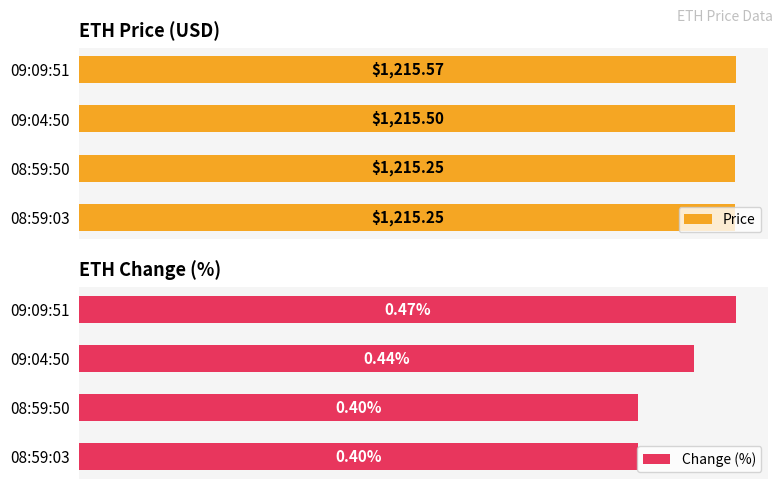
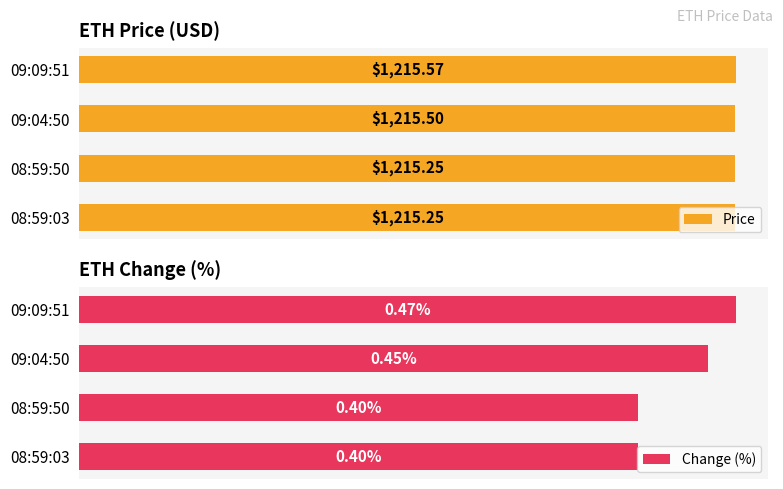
ETH Change (%), 09:04:50: 0.44% -> 0.45%
